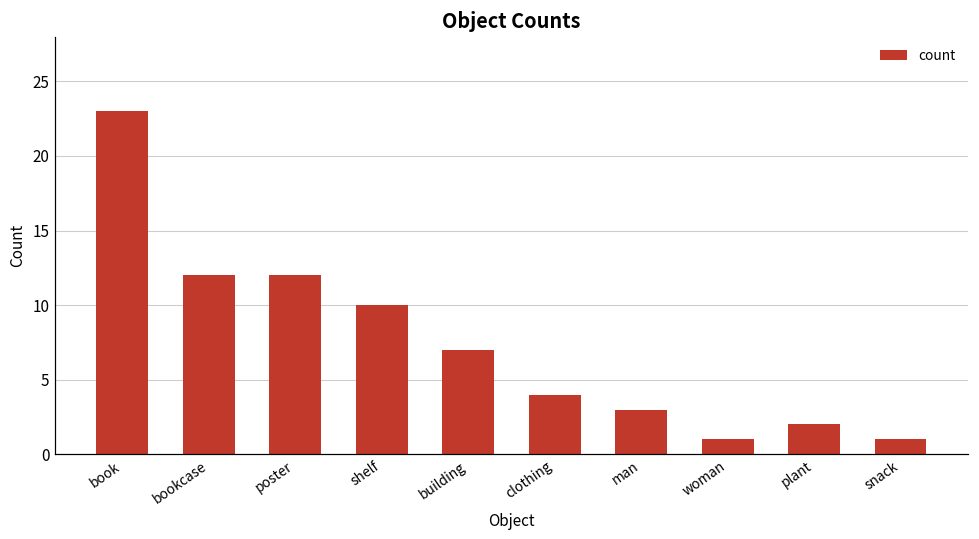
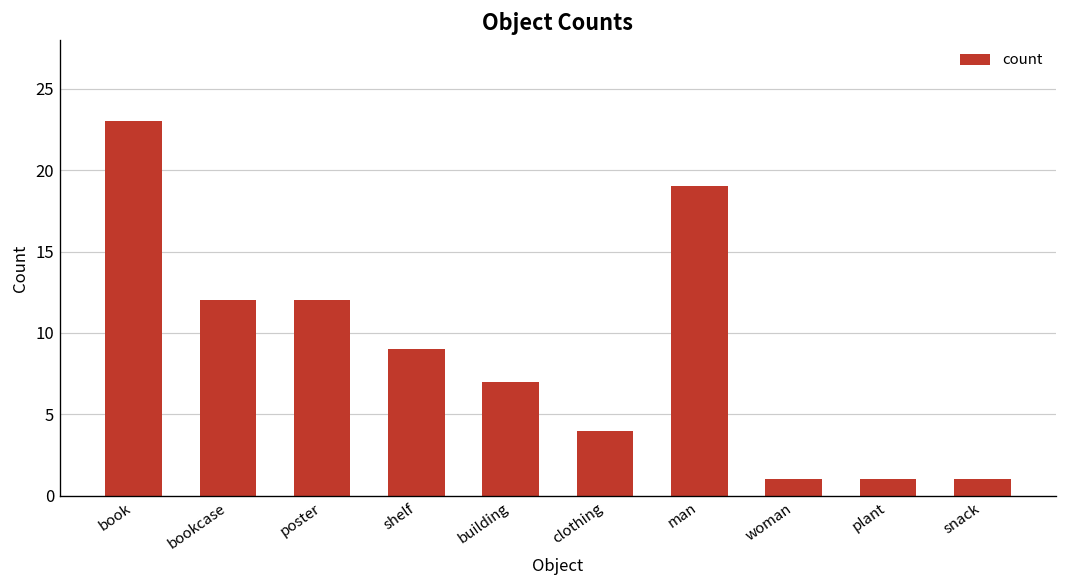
shelf: 10 -> 9
man: 3 -> 19
plant: 2 -> 1
